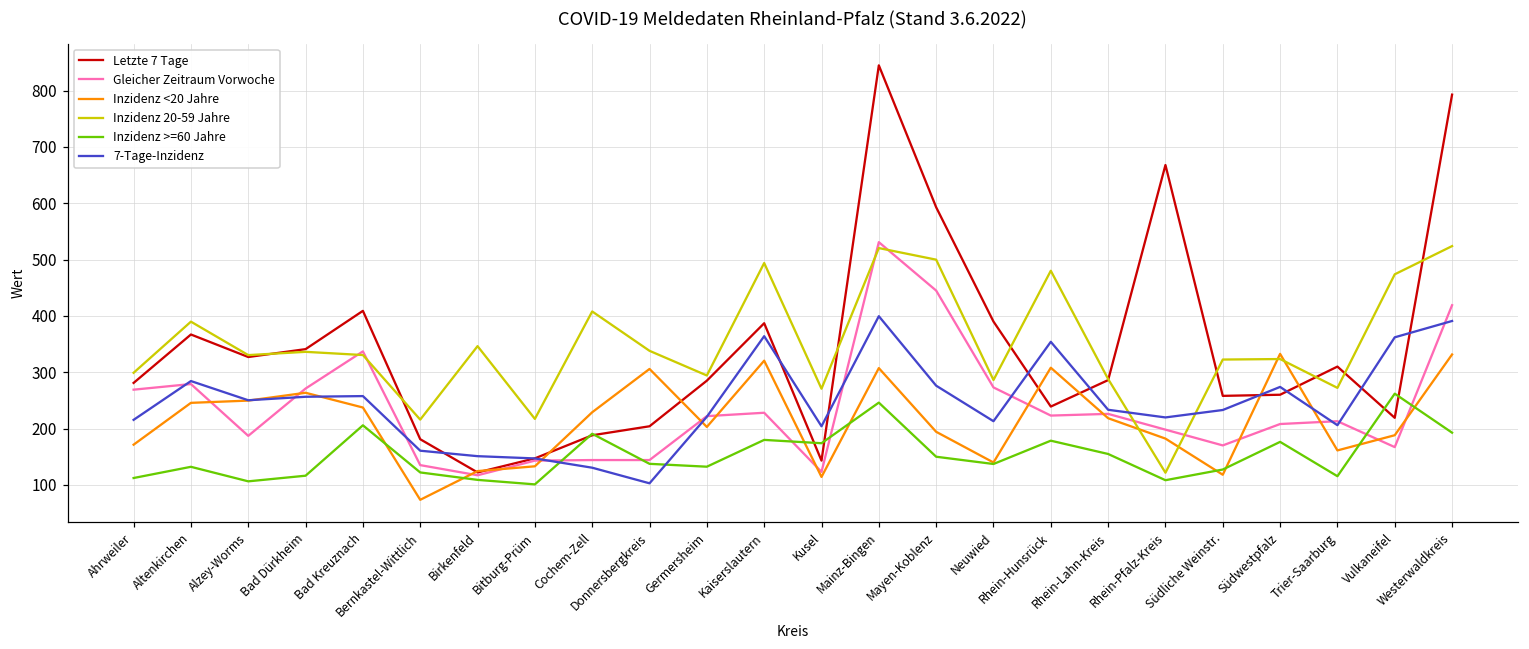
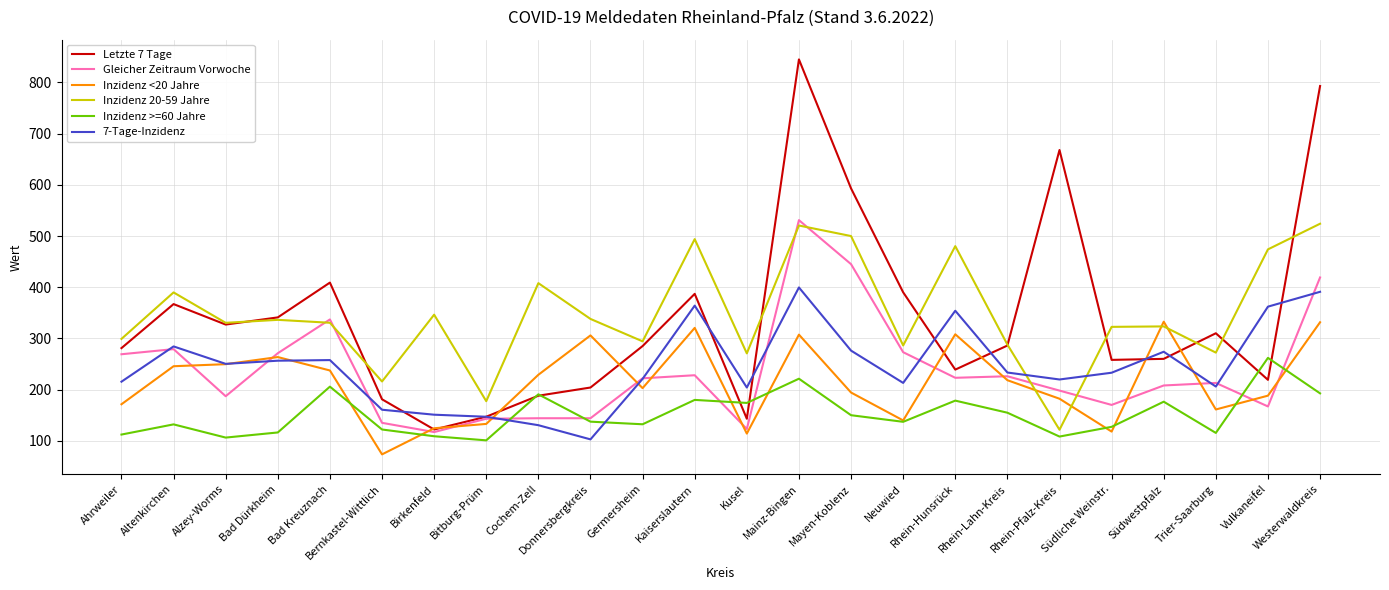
Inzidenz 20-59 Jahre, Bitburg-Prüm: 220 -> 180
Inzidenz >=60 Jahre, Mainz-Bingen: 250 -> 220
